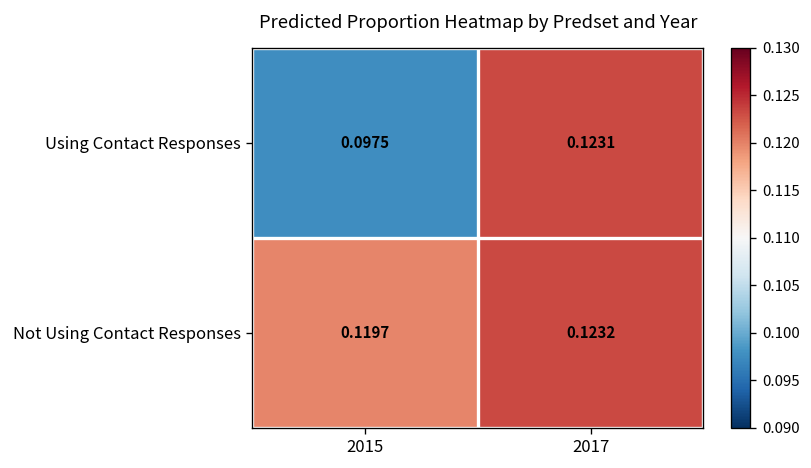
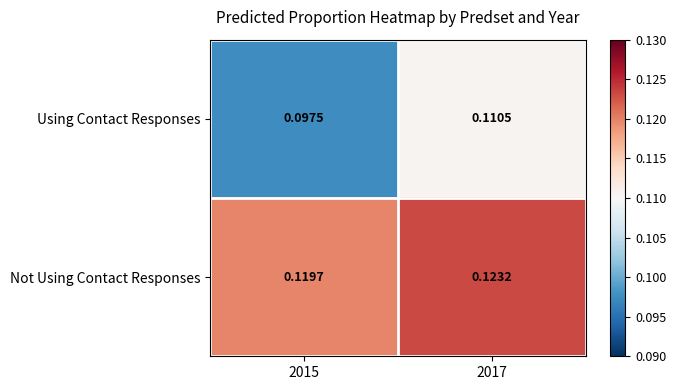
Using Contact Responses, 2017: 0.1231 -> 0.1105
